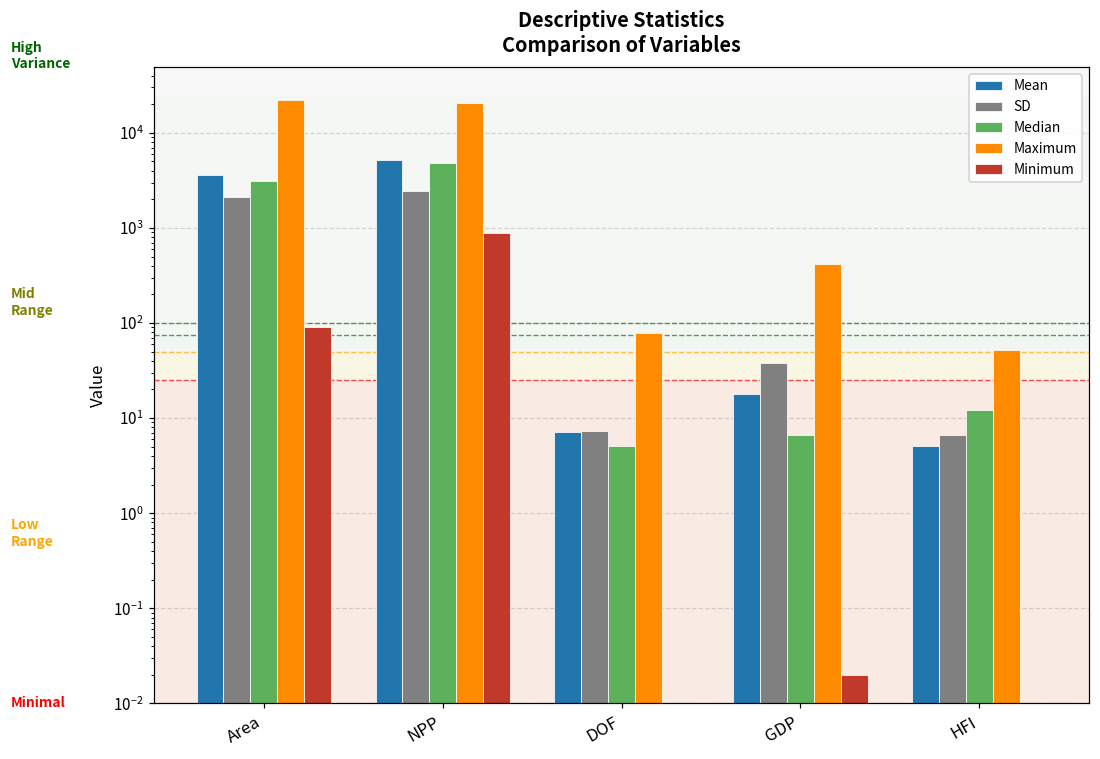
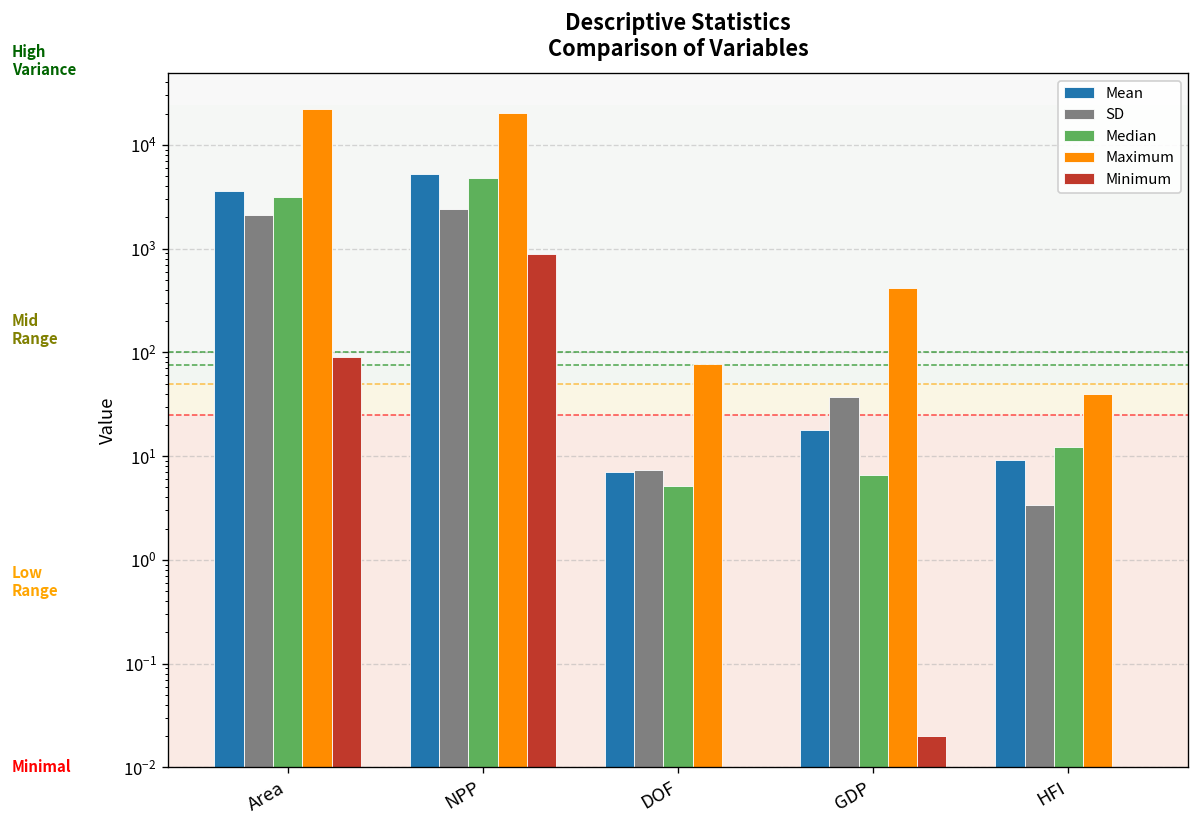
Mean, HFI: 5 -> 9
SD, HFI: 7 -> 3.4
Maximum, HFI: 50 -> 40
